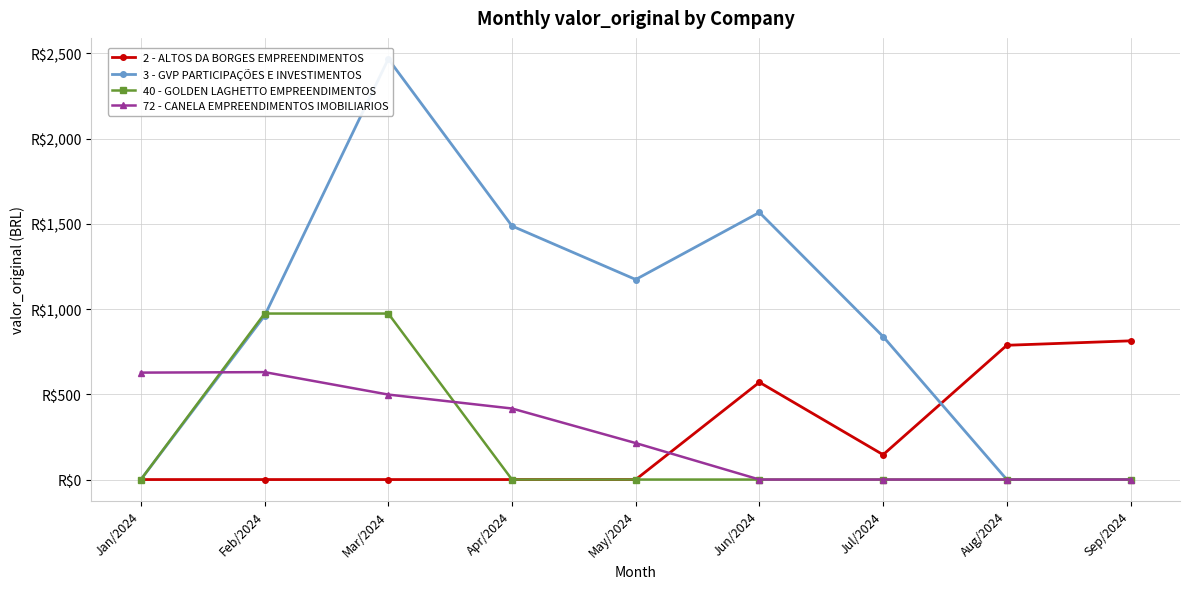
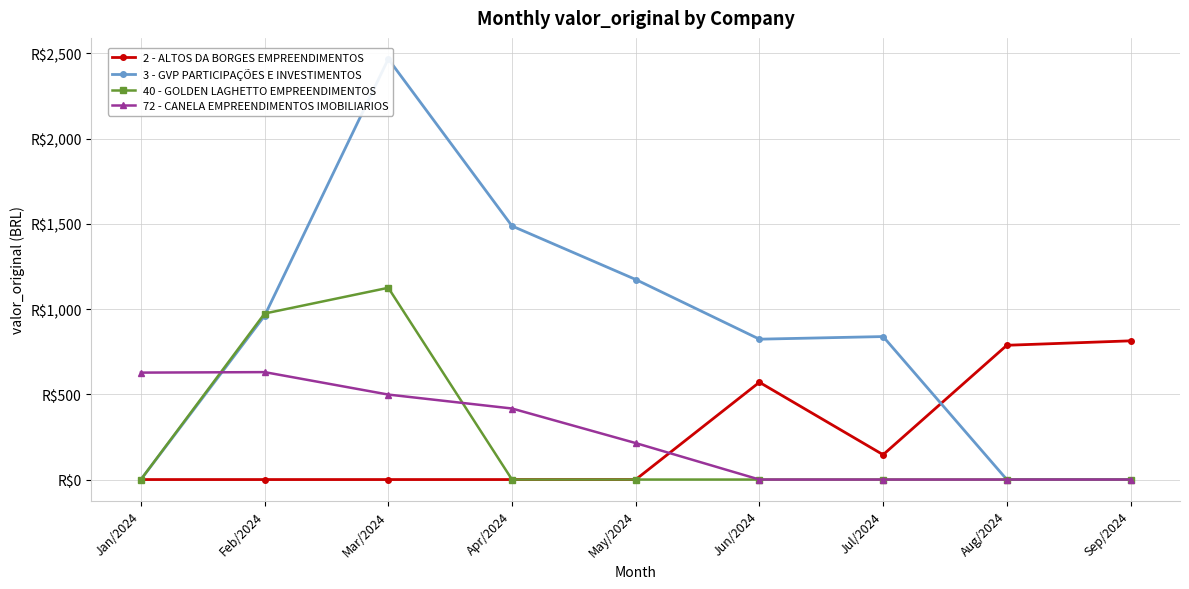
40 - GOLDEN LAGHETTO EMPREENDIMENTOS, Mar/2024: R$970 -> R$1,130
3 - GVP PARTICIPAÇÕES E INVESTIMENTOS, Jun/2024: R$1,570 -> R$820
